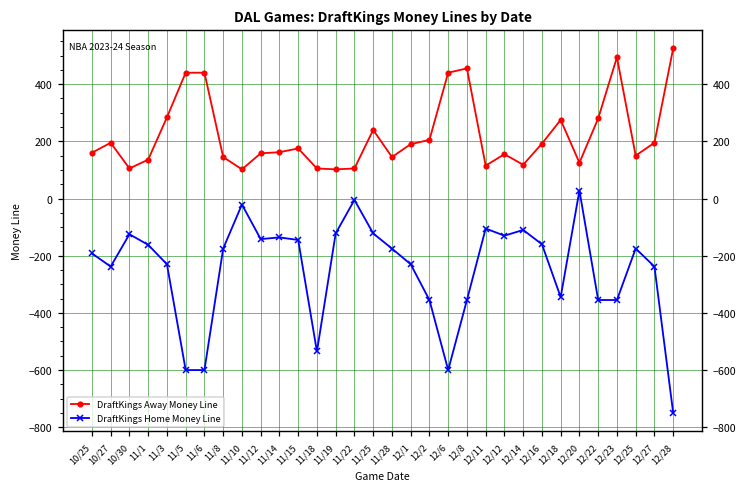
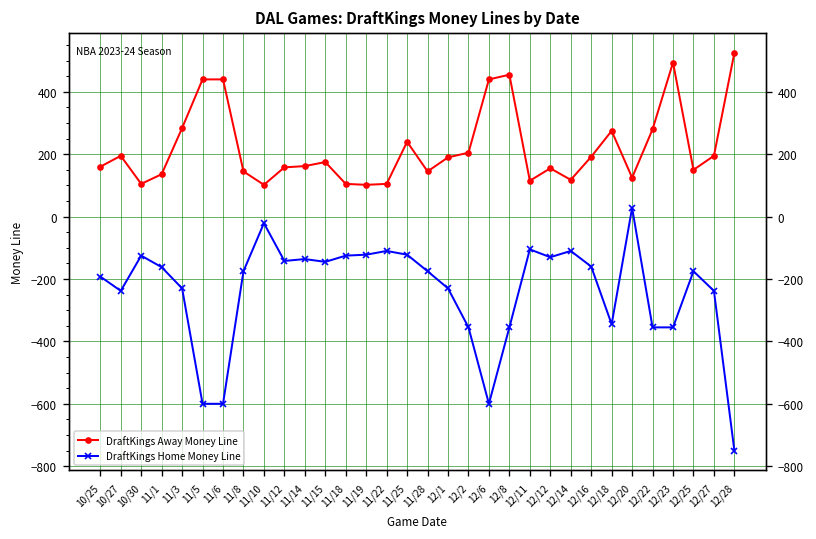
DraftKings Home Money Line, 11/18: -540 -> -130
DraftKings Home Money Line, 11/22: -10 -> -110
